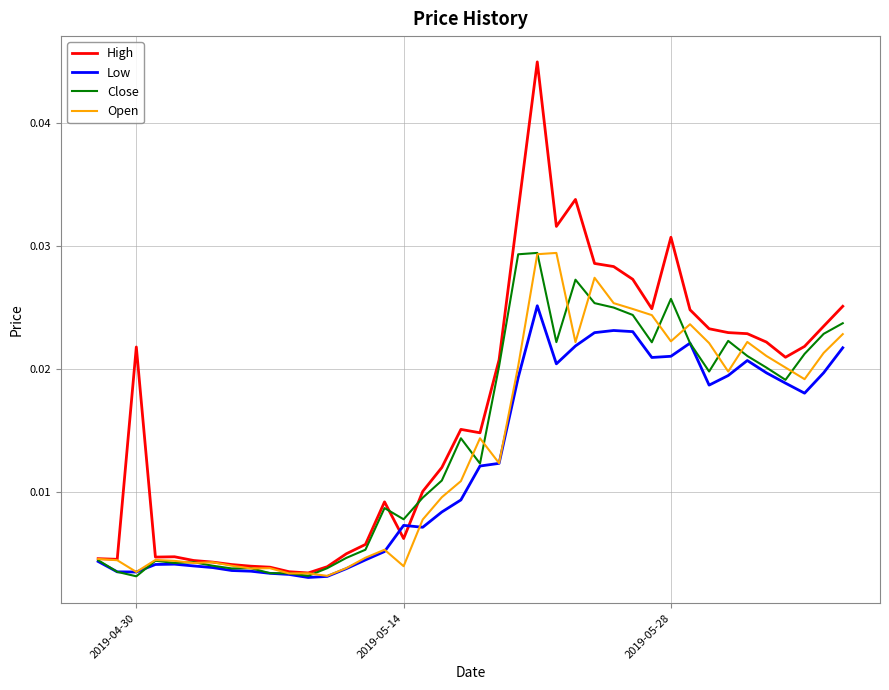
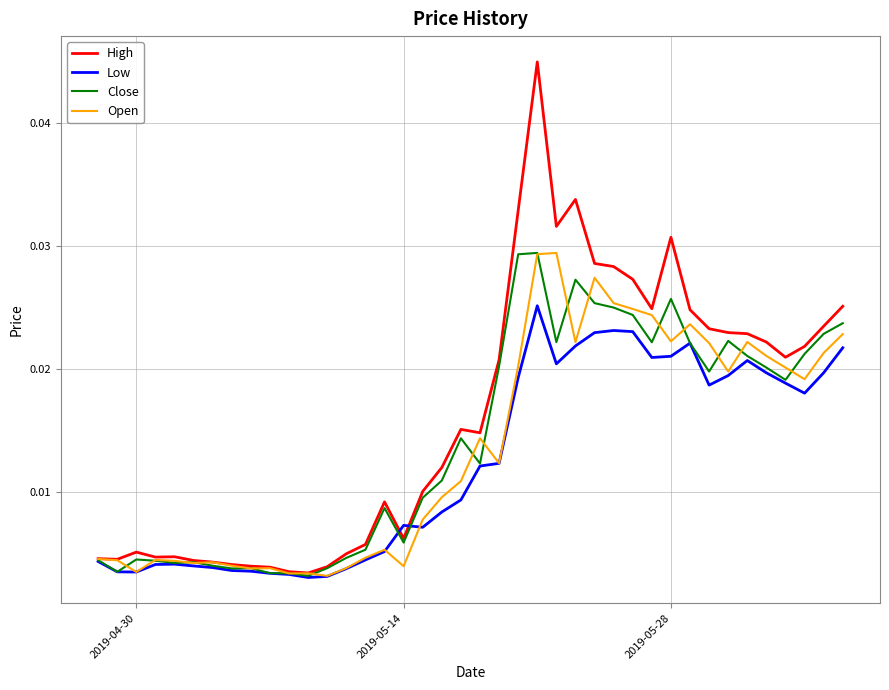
High, 2019-04-30: 0.0218 -> 0.0051
Close, 2019-04-30: 0.0031 -> 0.0045
Close, 2019-05-14: 0.0078 -> 0.0059
